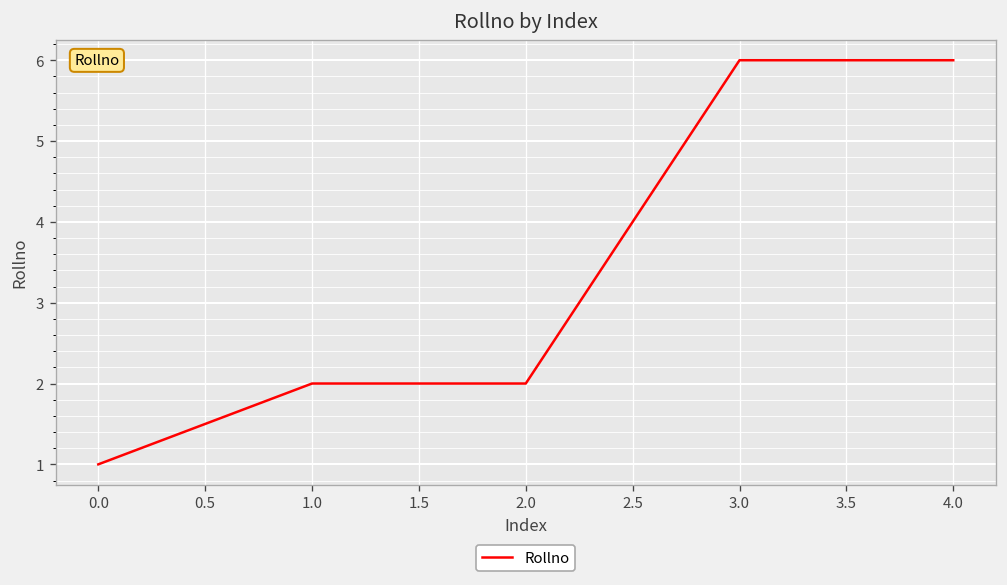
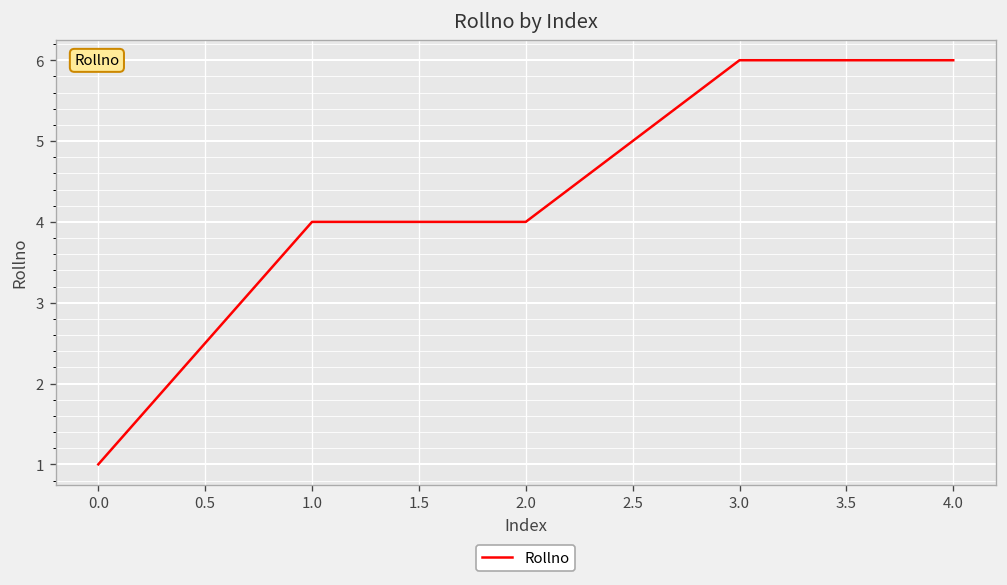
1.0: 2 -> 4
2.0: 2 -> 4
